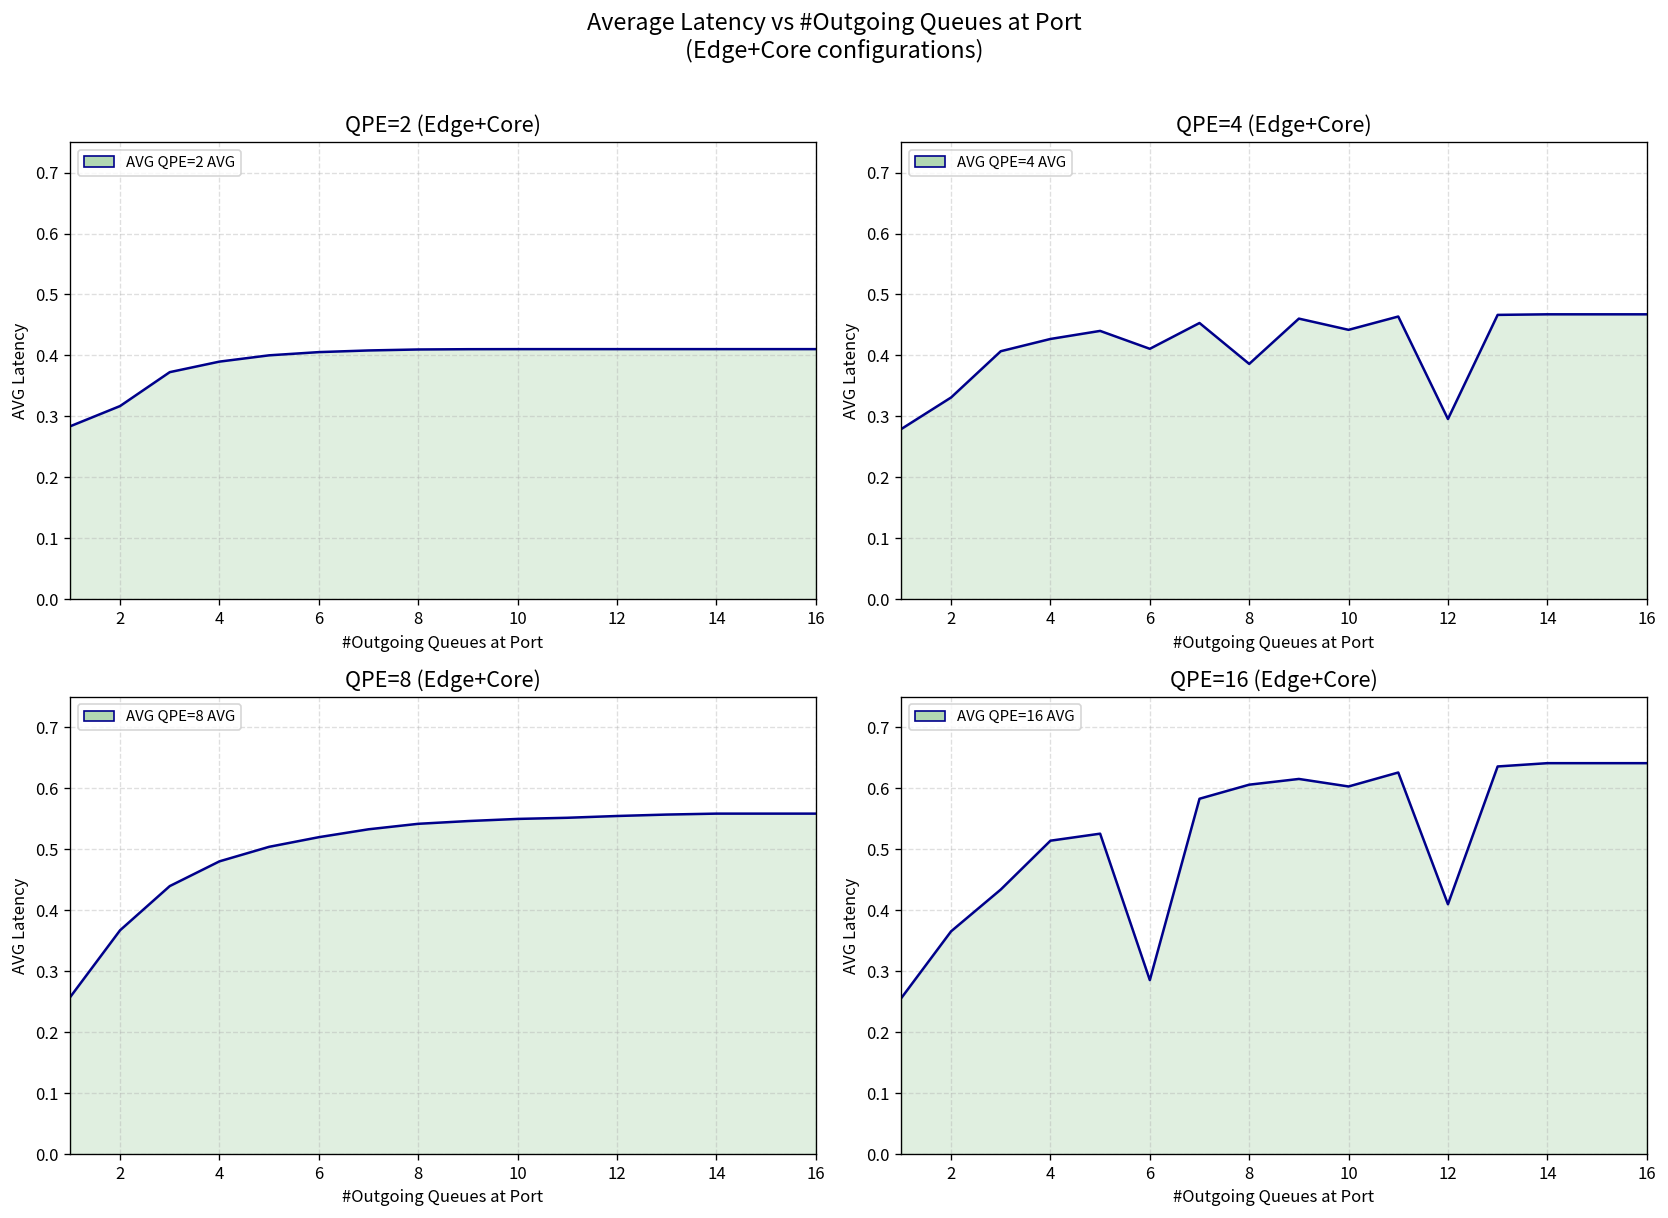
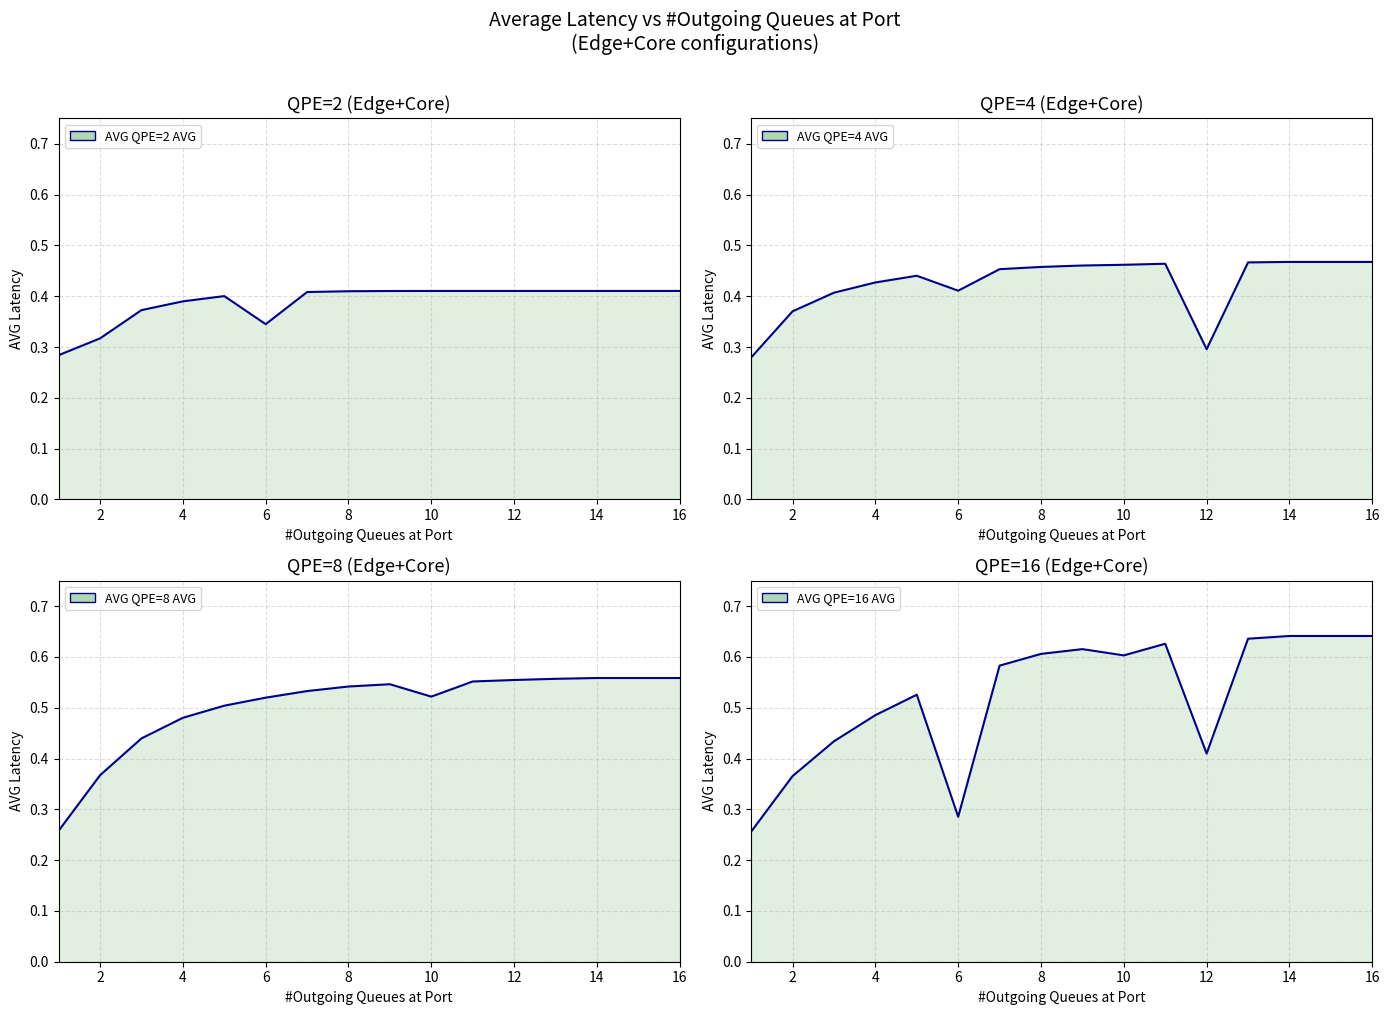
QPE=2 (Edge+Core), 6: 0.41 -> 0.34
QPE=4 (Edge+Core), 2: 0.33 -> 0.37
QPE=4 (Edge+Core), 8: 0.39 -> 0.46
QPE=4 (Edge+Core), 10: 0.44 -> 0.46
QPE=8 (Edge+Core), 10: 0.55 -> 0.52
QPE=16 (Edge+Core), 4: 0.51 -> 0.49
